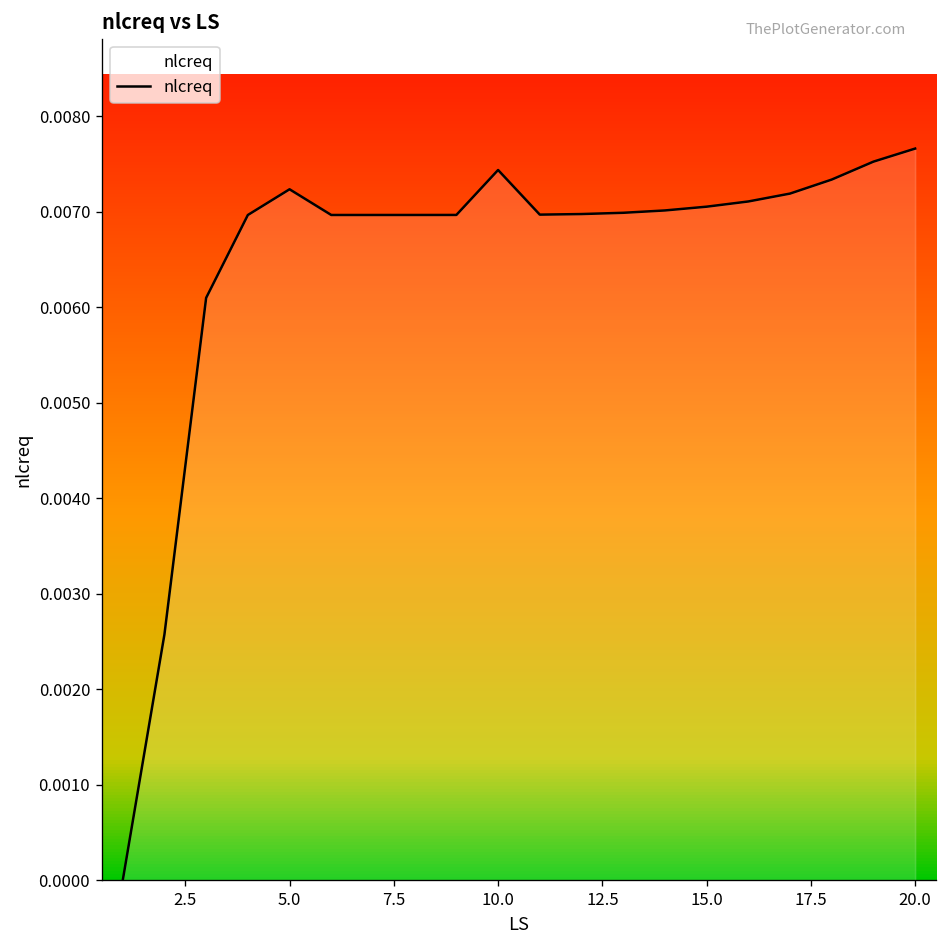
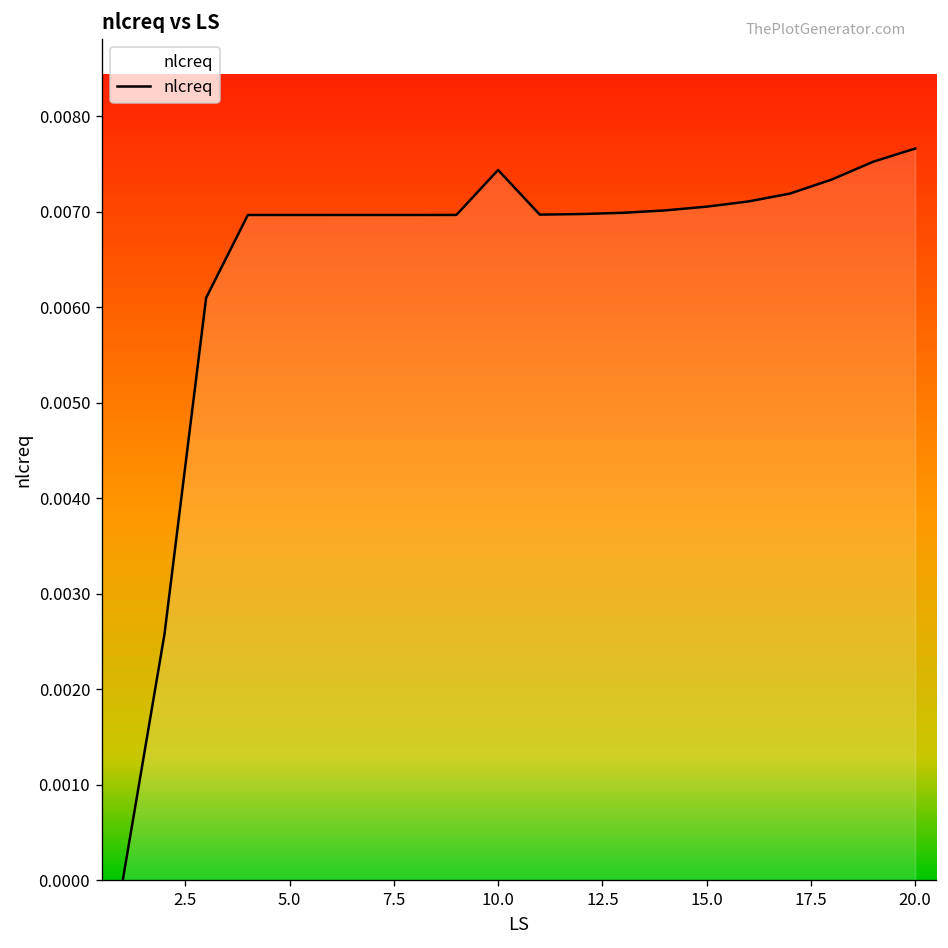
5.0: 0.0072 -> 0.0070
